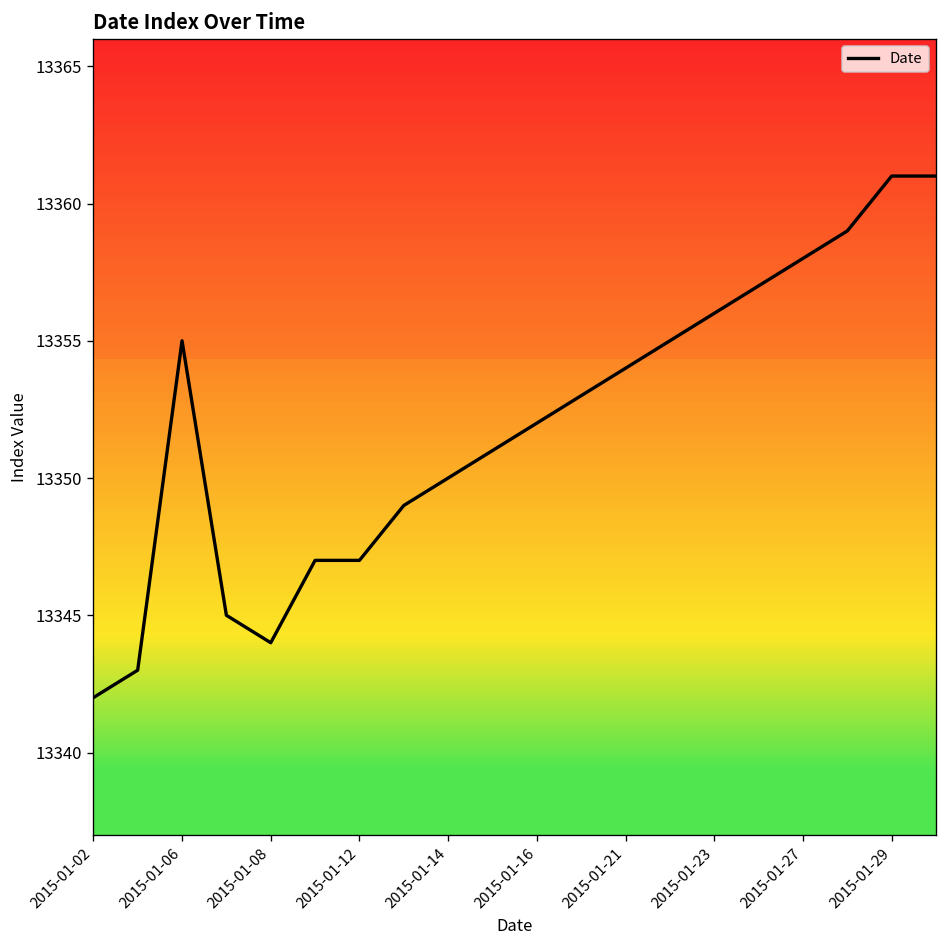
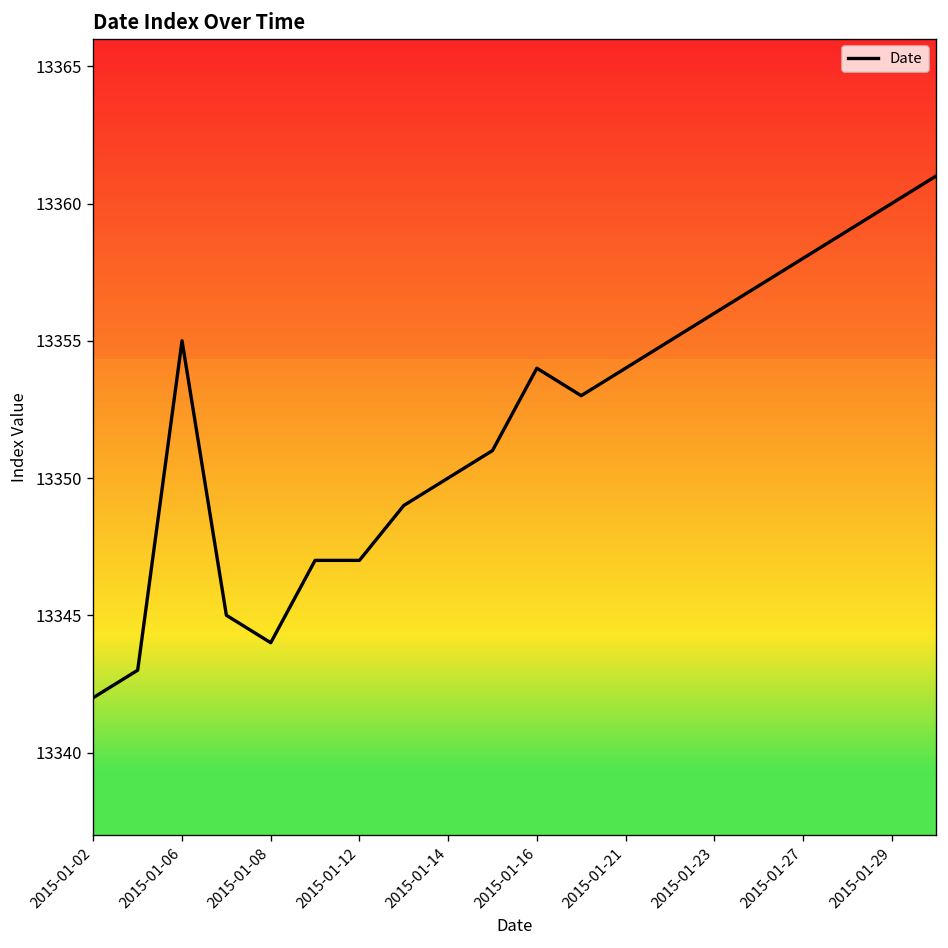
2015-01-16: 13352 -> 13354
2015-01-29: 13361 -> 13360
